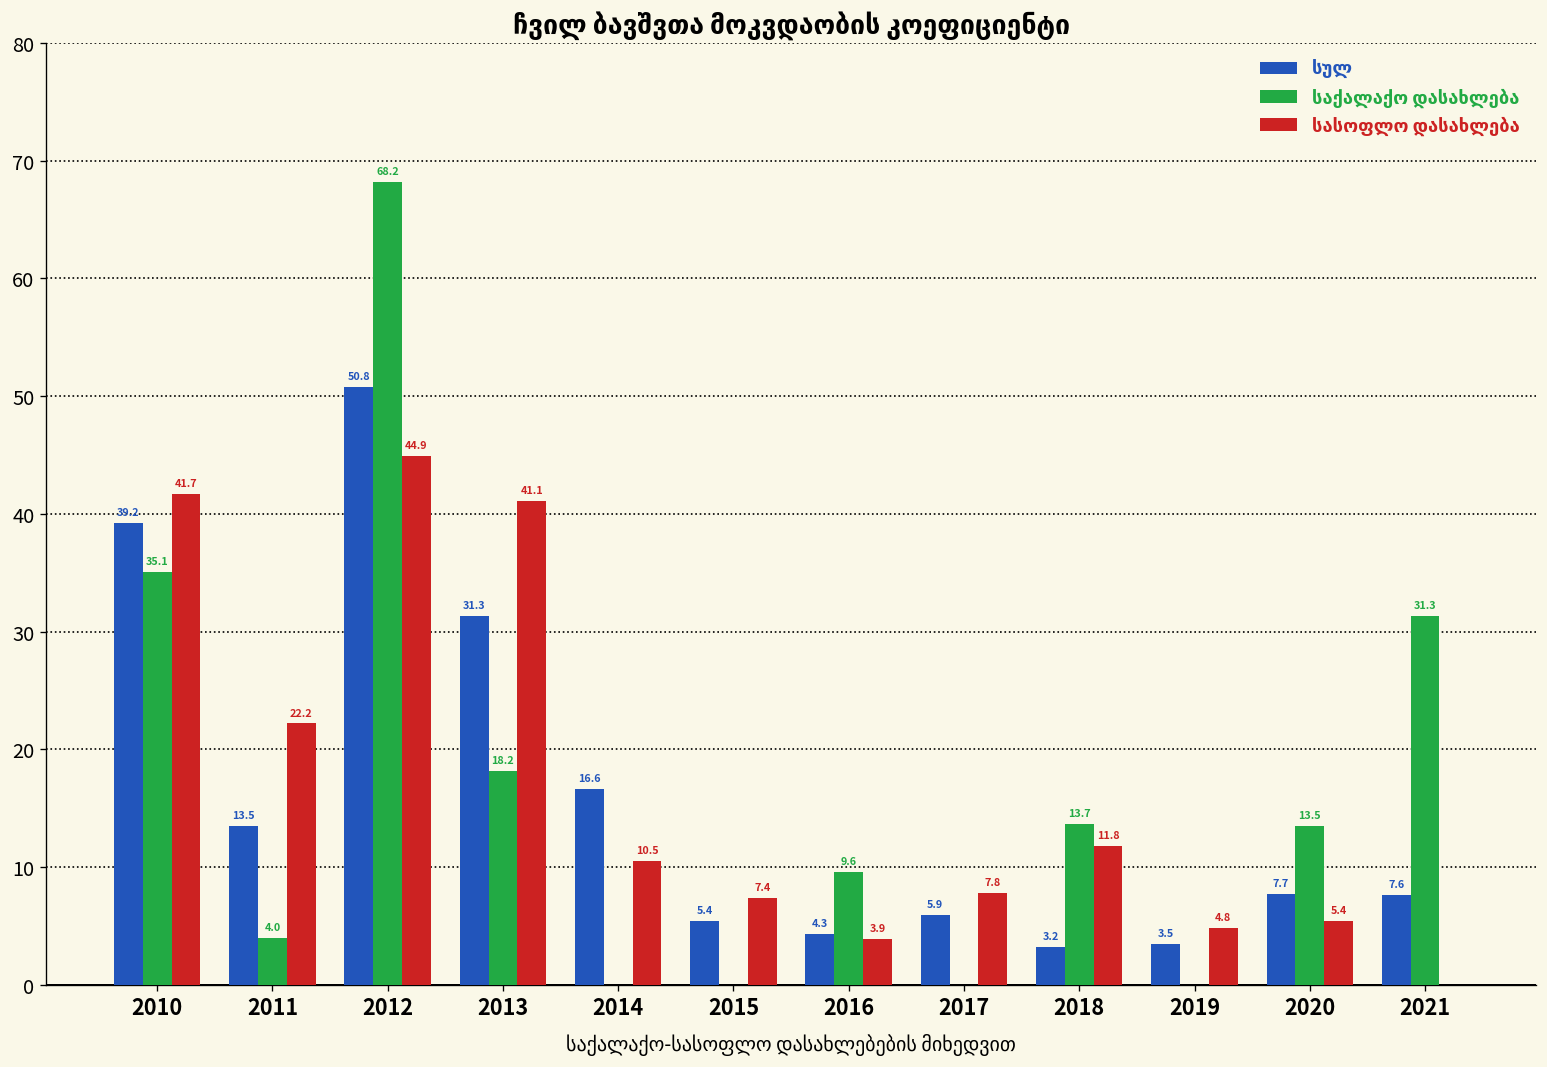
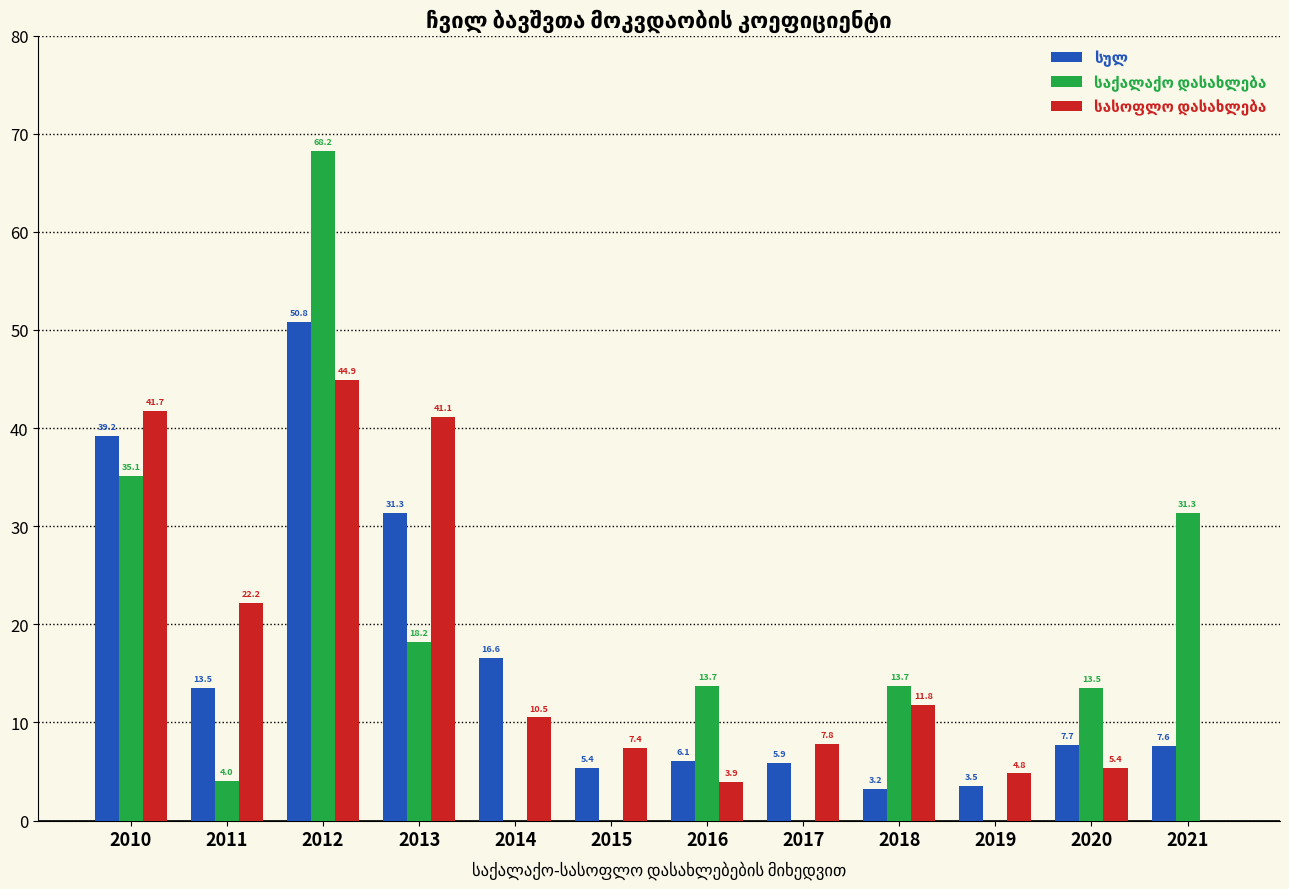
სულ, 2016: 4.3 -> 6.1
საქალაქო დასახლება, 2016: 9.6 -> 13.7
